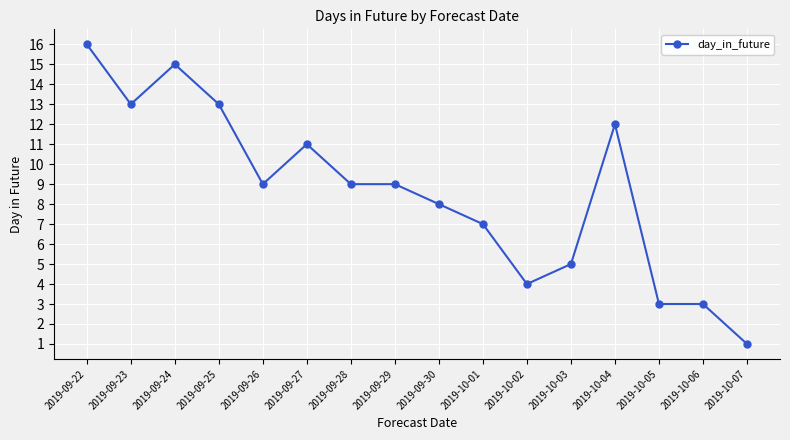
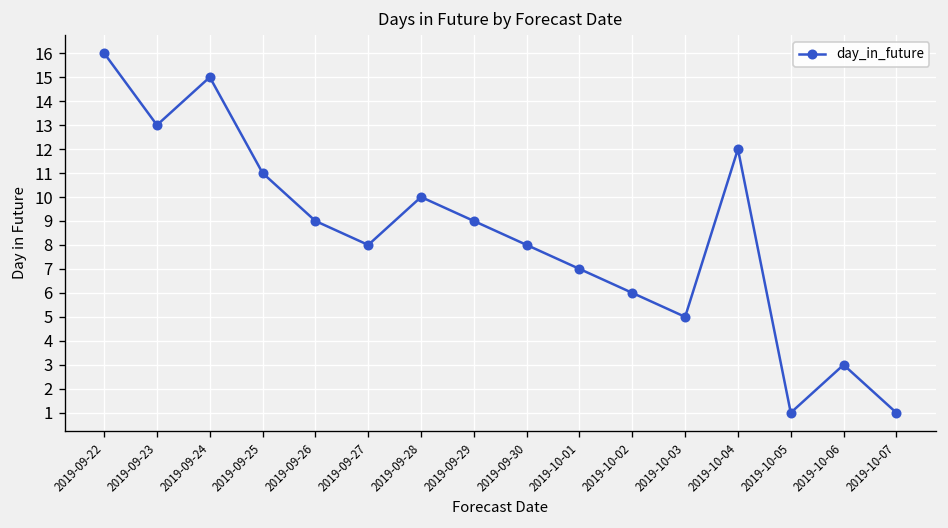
2019-09-25: 13 -> 11
2019-09-27: 11 -> 8
2019-09-28: 9 -> 10
2019-10-02: 4 -> 6
2019-10-05: 3 -> 1
